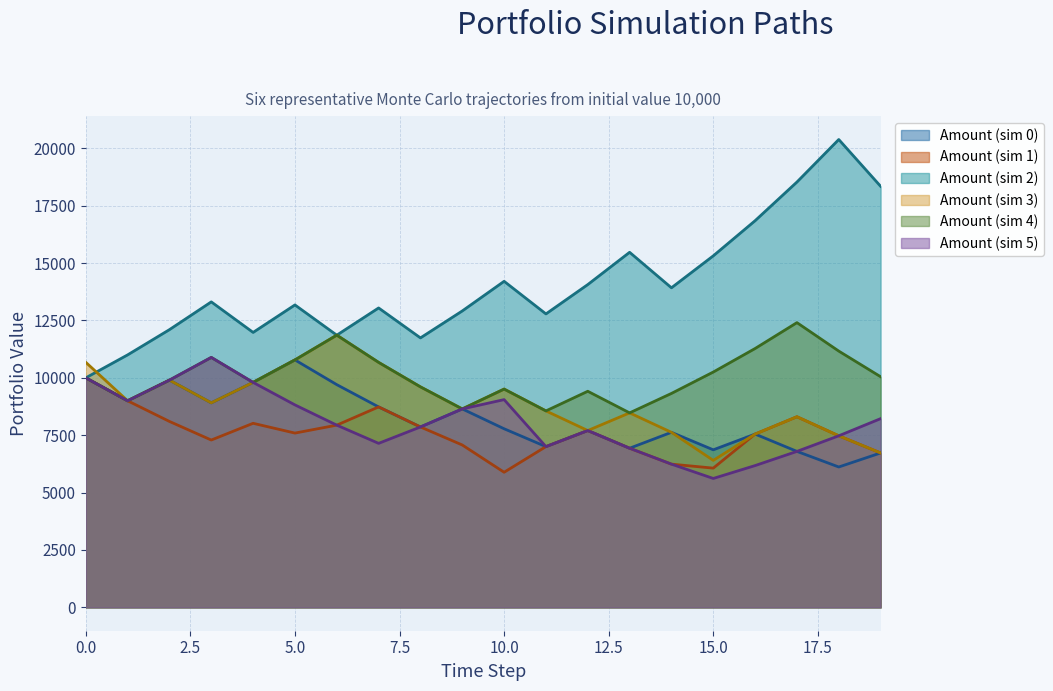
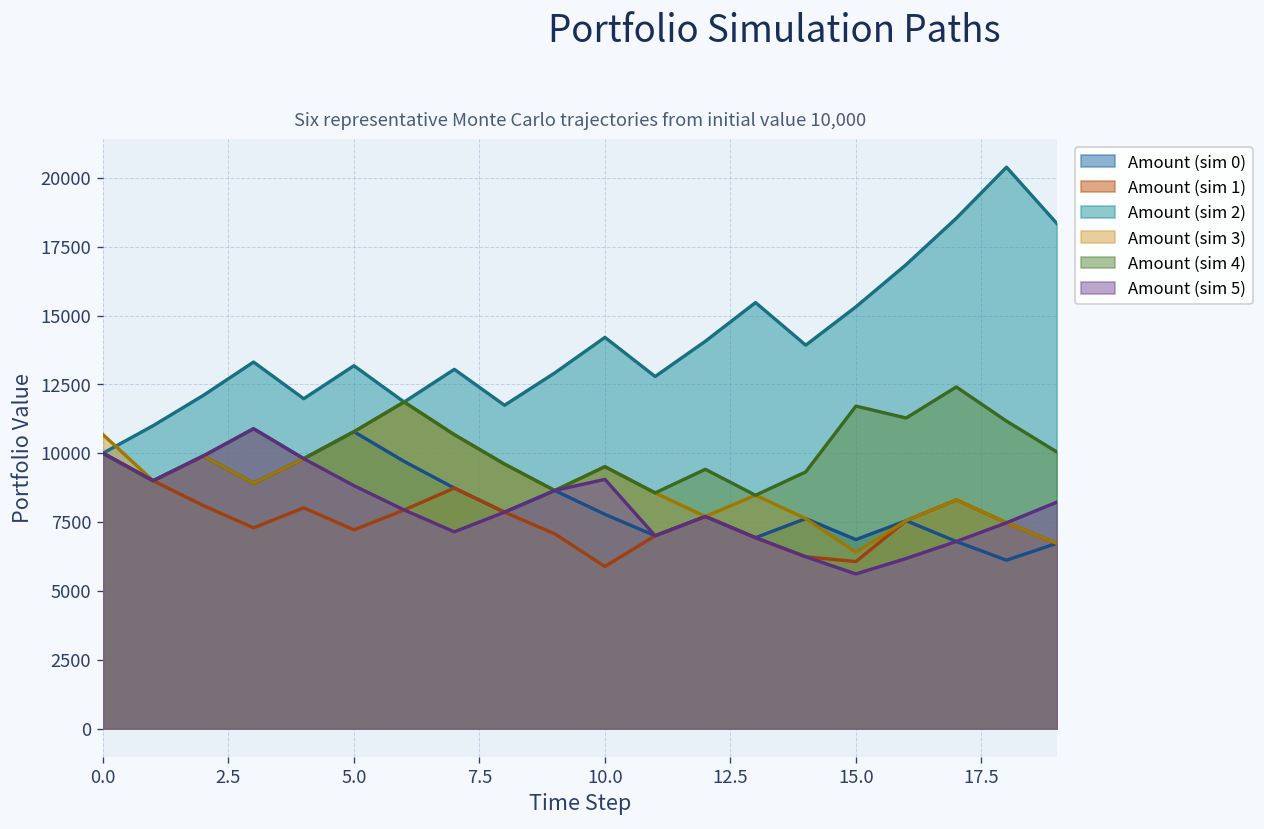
Amount (sim 1), 5.0: 7600 -> 7200
Amount (sim 4), 15.0: 10300 -> 11700
